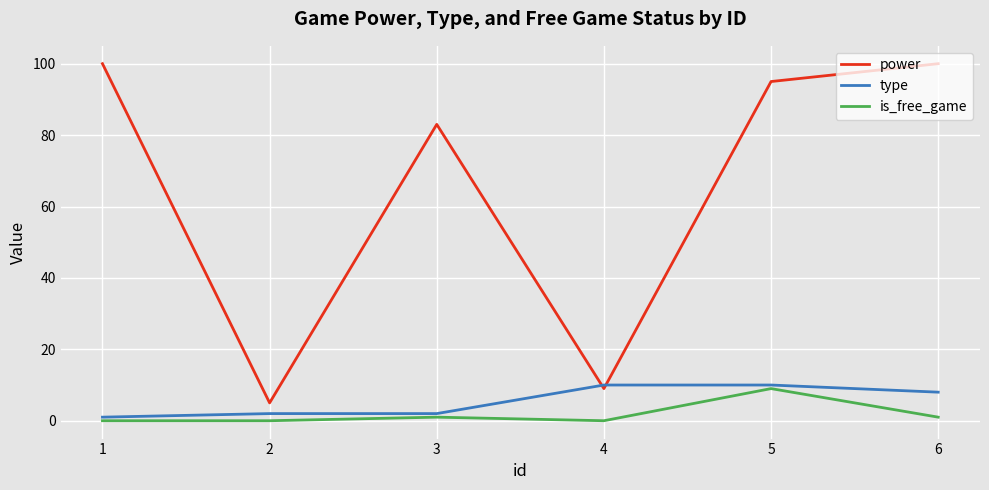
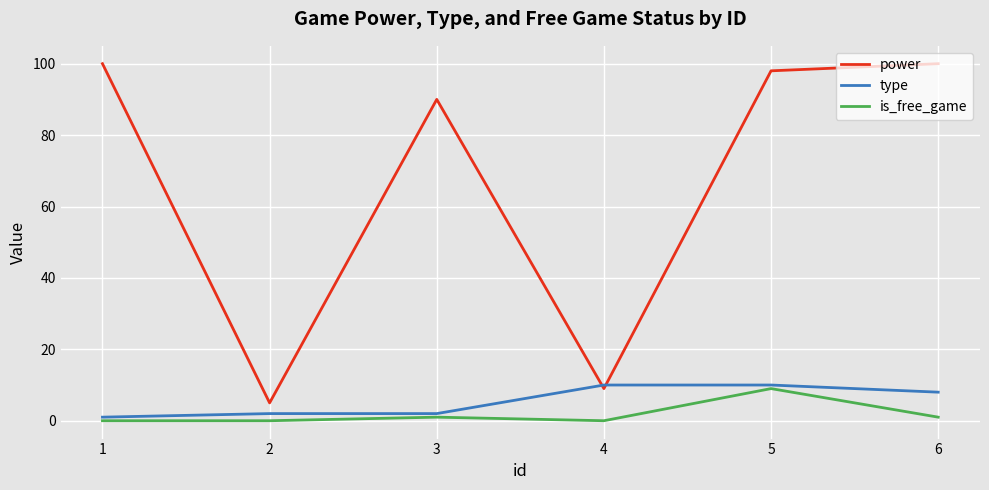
power, 3: 83 -> 90
power, 5: 95 -> 98
